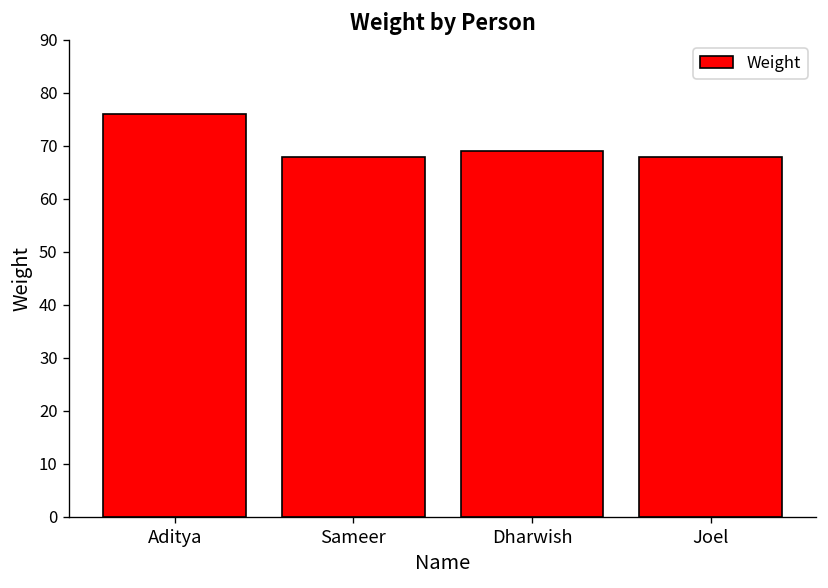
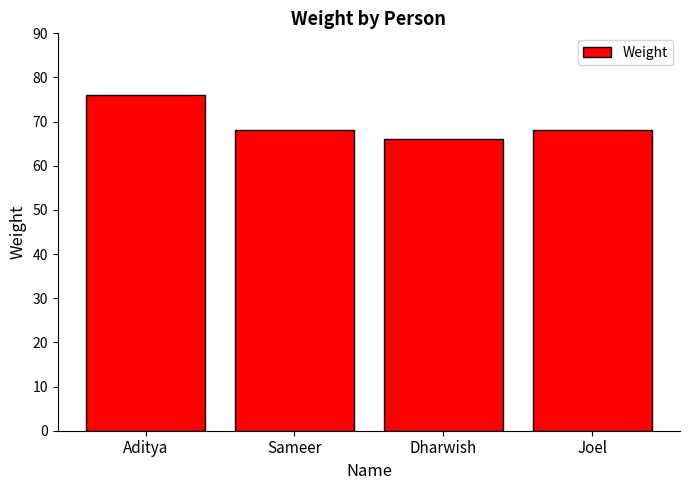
Dharwish: 69 -> 66
